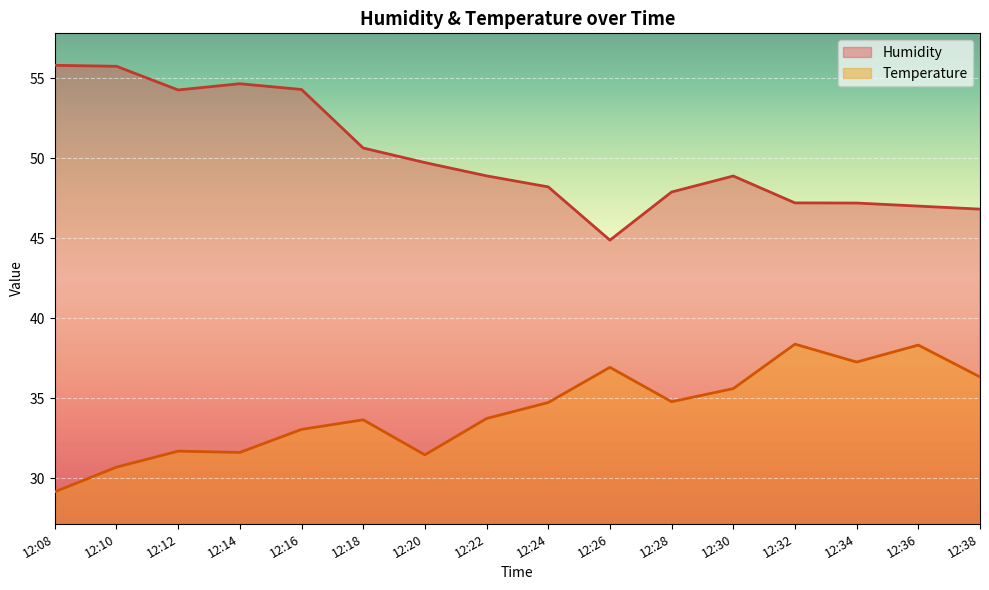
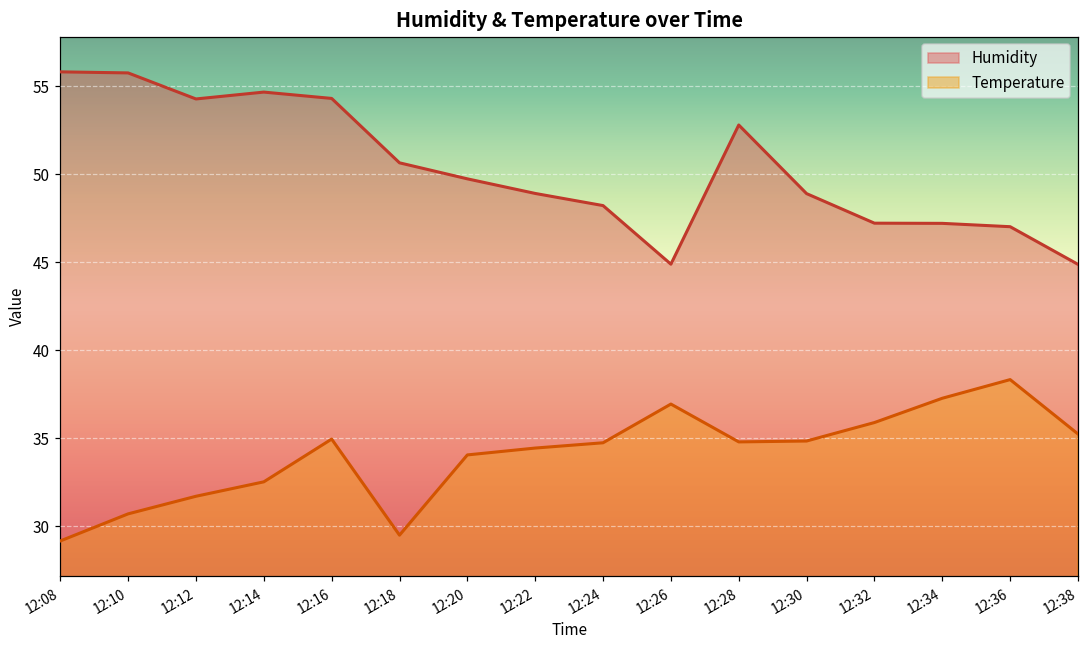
Temperature, 12:14: 31.6 -> 32.5
Temperature, 12:16: 33.1 -> 35.0
Temperature, 12:18: 33.7 -> 29.5
Temperature, 12:20: 31.5 -> 34.1
Temperature, 12:22: 33.7 -> 34.4
Humidity, 12:28: 47.9 -> 52.8
Temperature, 12:30: 35.6 -> 34.8
Temperature, 12:32: 38.4 -> 35.9
Humidity, 12:38: 46.8 -> 44.9
Temperature, 12:38: 36.3 -> 35.2
